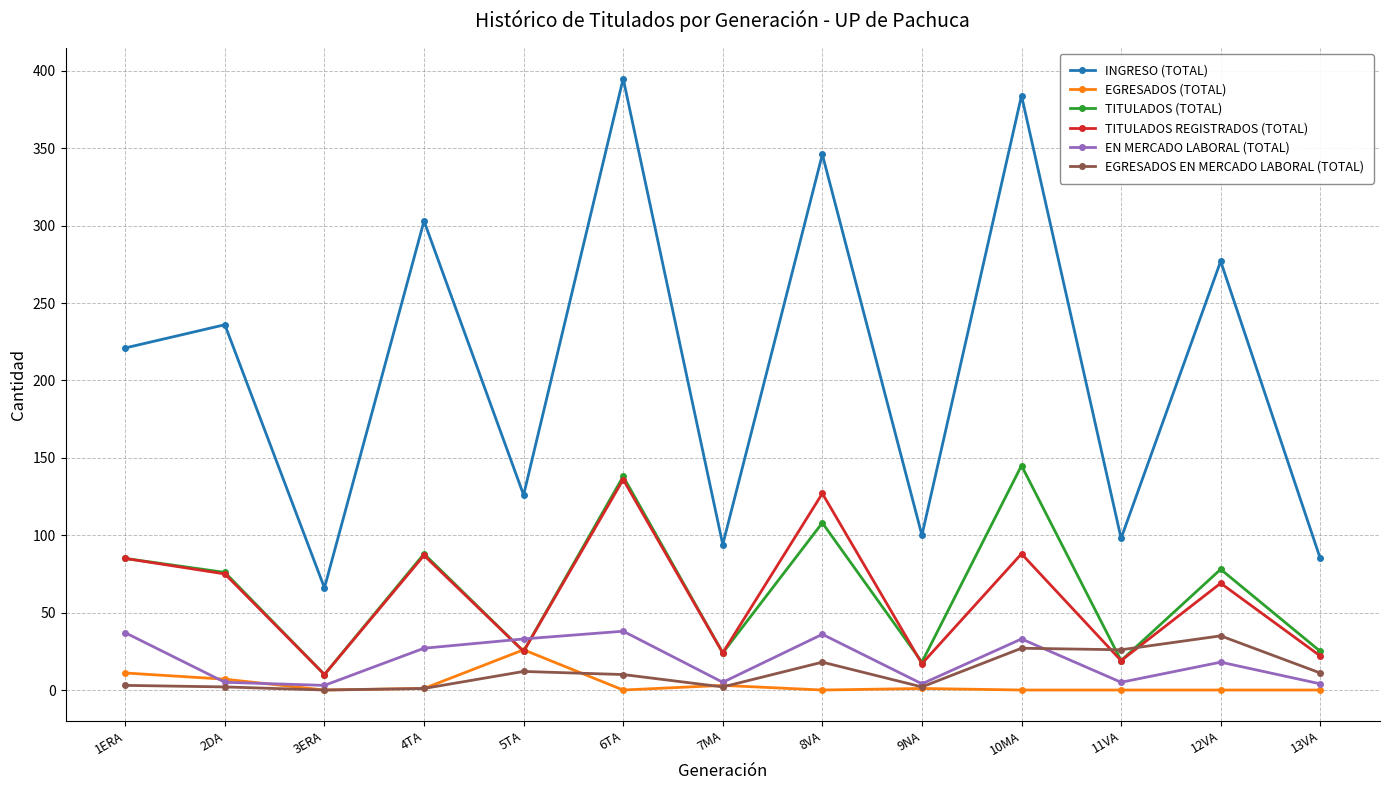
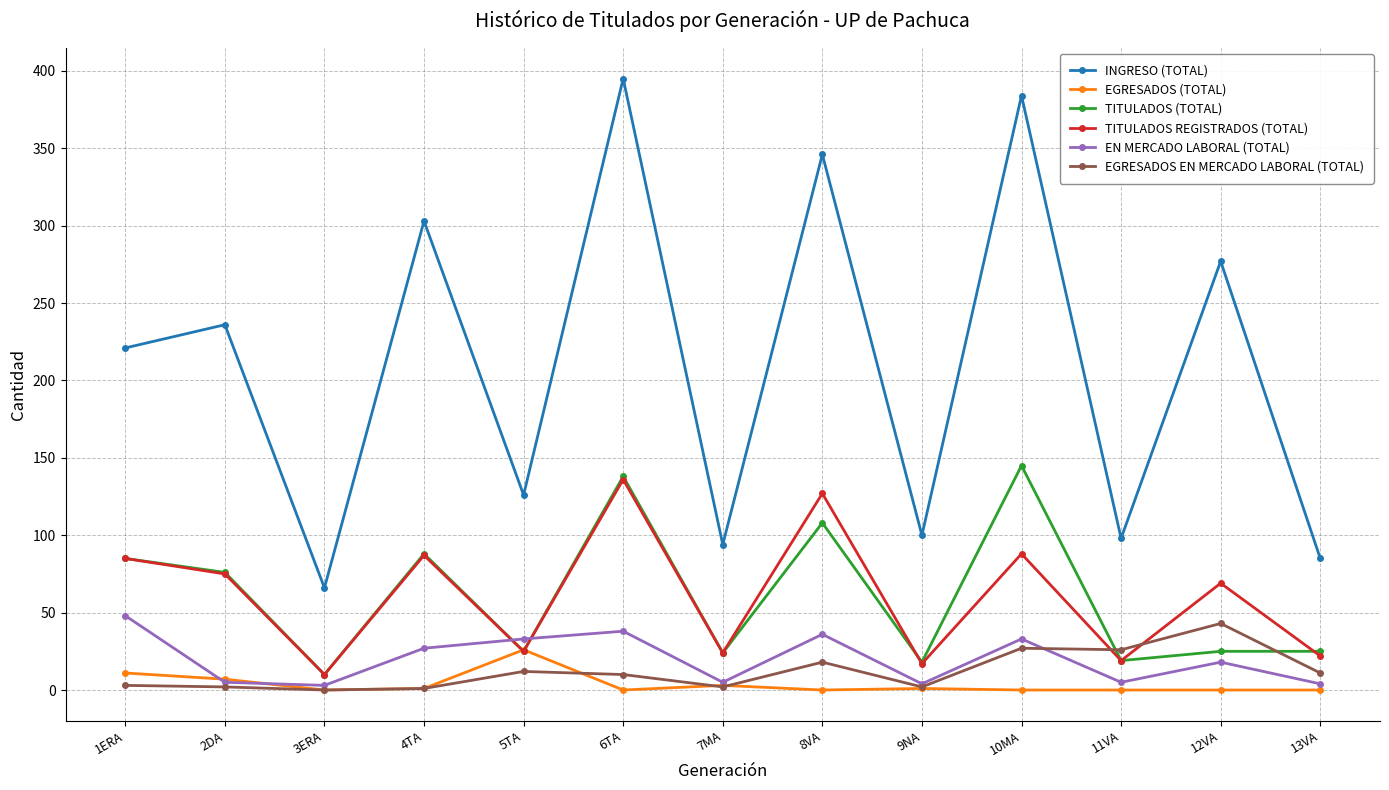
EN MERCADO LABORAL (TOTAL), 1ERA: 37 -> 48
TITULADOS (TOTAL), 12VA: 78 -> 25
EGRESADOS EN MERCADO LABORAL (TOTAL), 12VA: 35 -> 43
